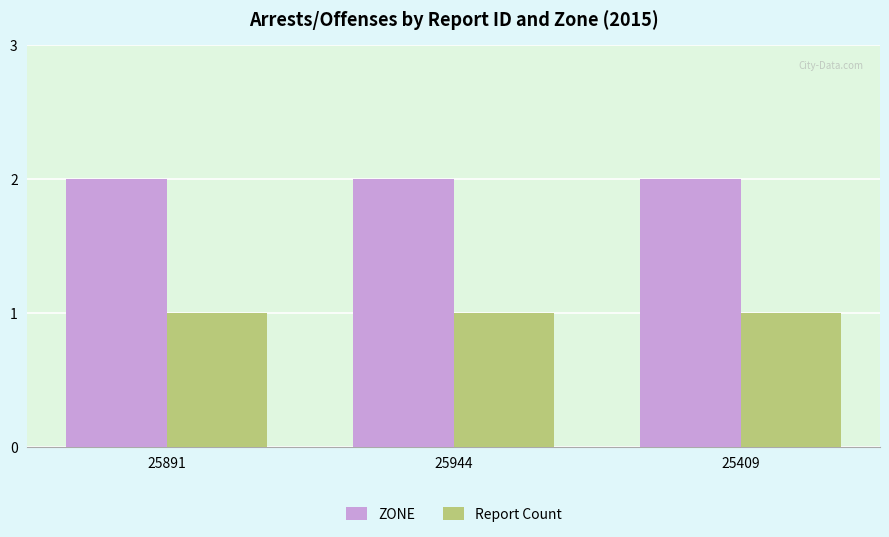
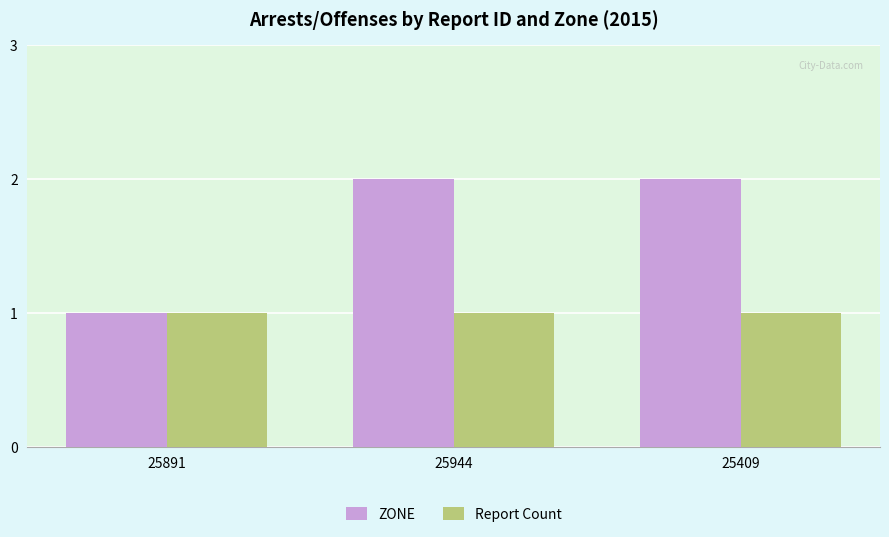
ZONE, 25891: 2 -> 1
